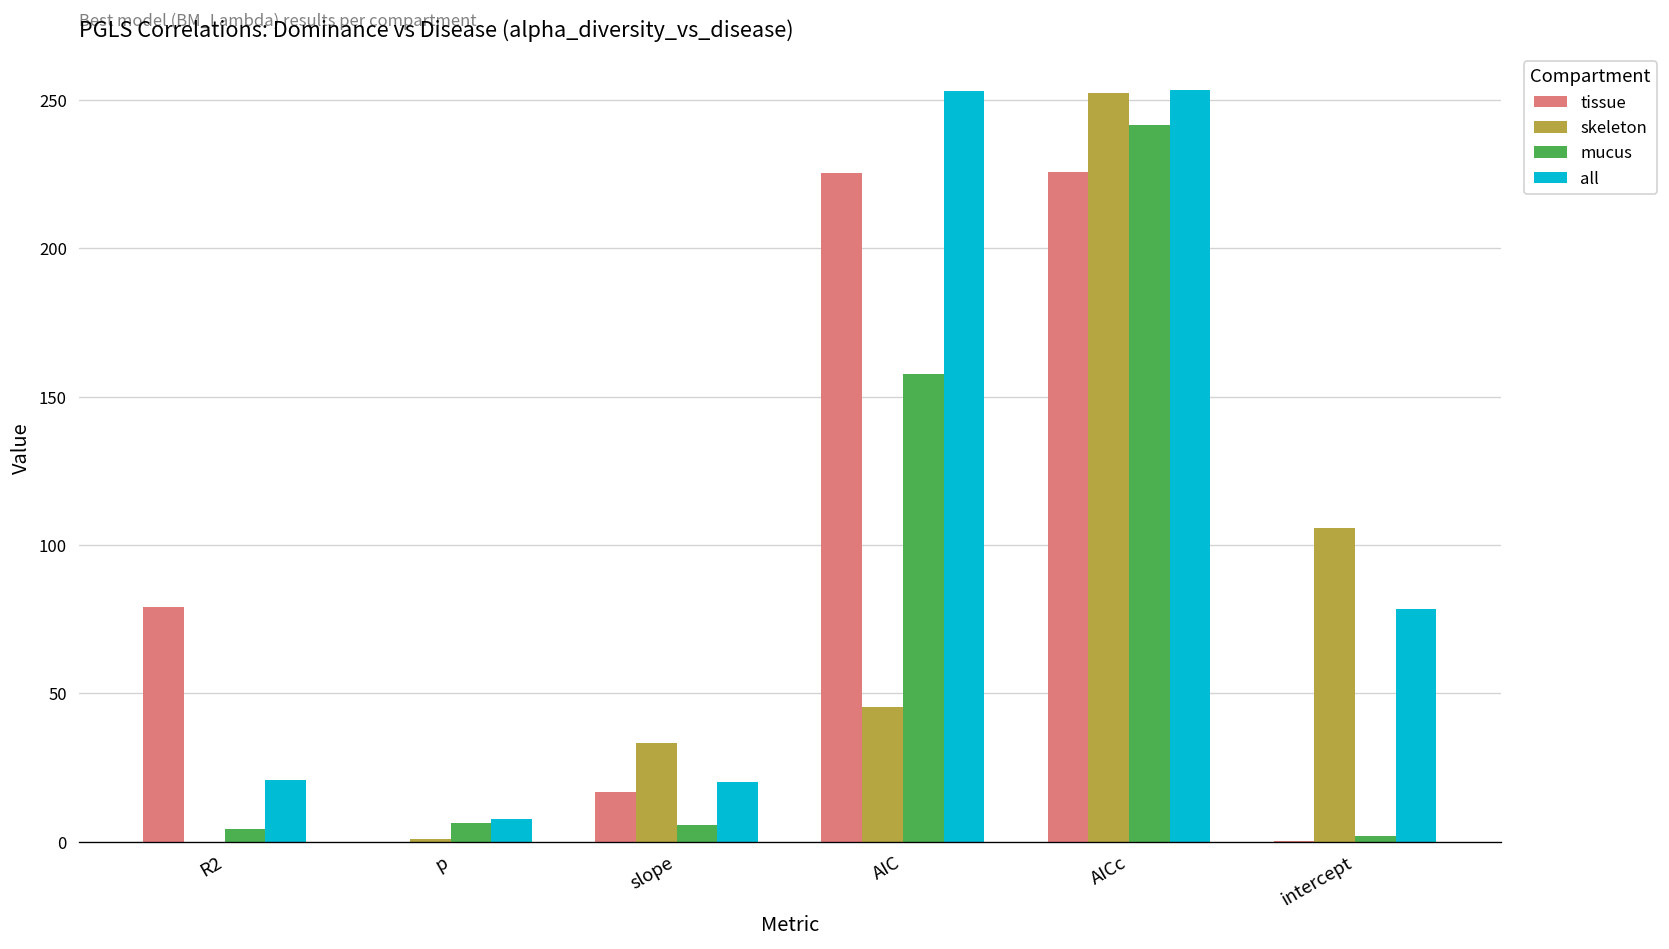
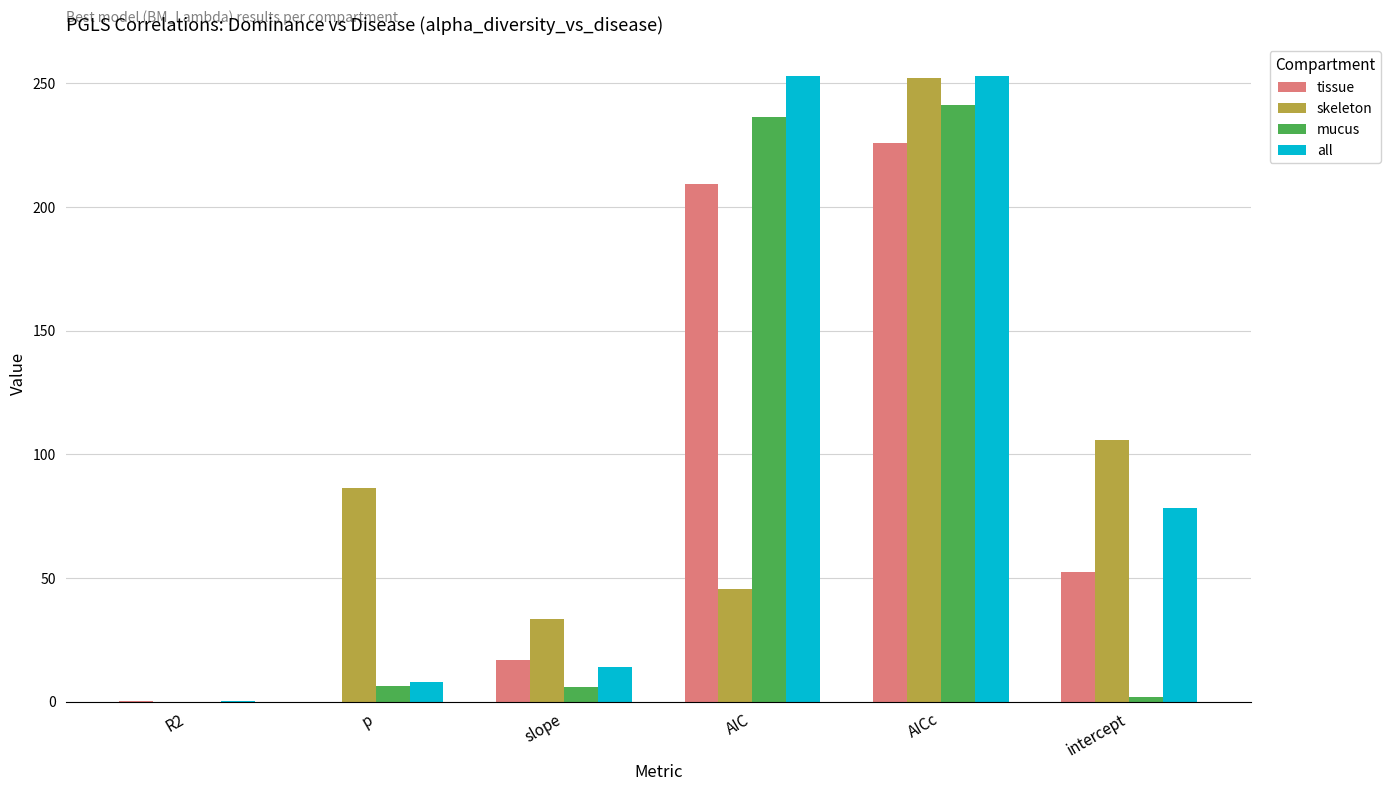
tissue, R2: 79 -> 0
mucus, R2: 4 -> 0
all, R2: 21 -> 0
skeleton, p: 1 -> 86
all, slope: 20 -> 14
tissue, AIC: 225 -> 210
mucus, AIC: 158 -> 236
tissue, intercept: 0 -> 53
